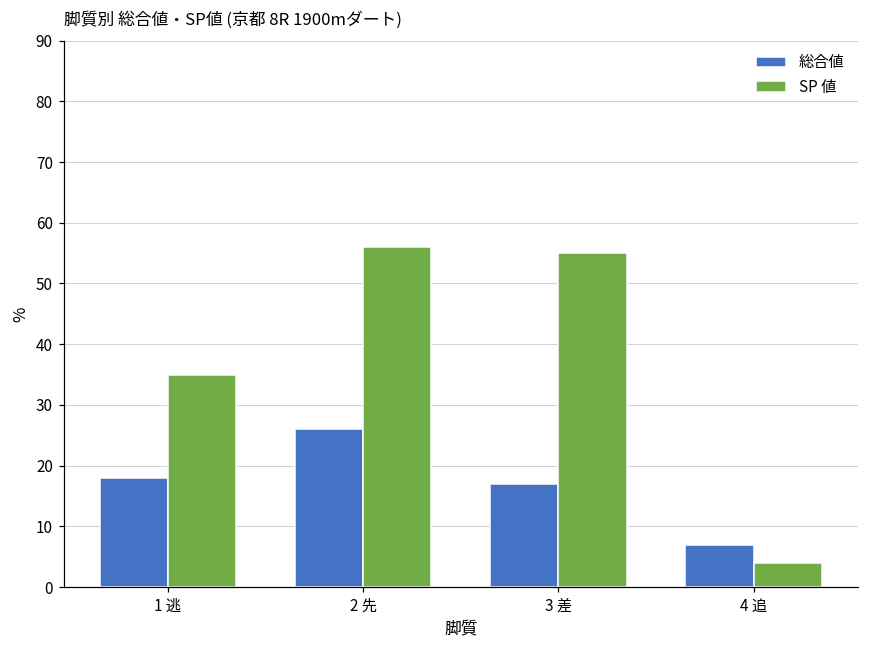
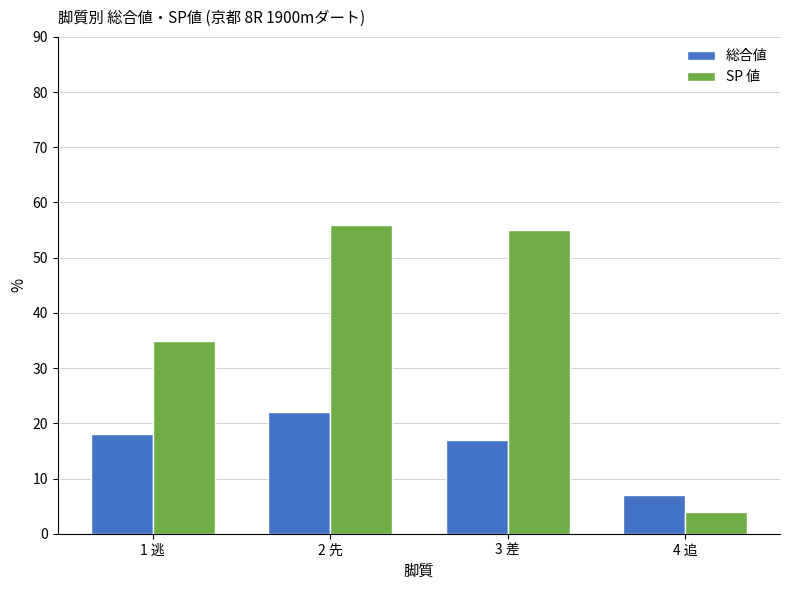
総合値, 2 先: 26 -> 22
